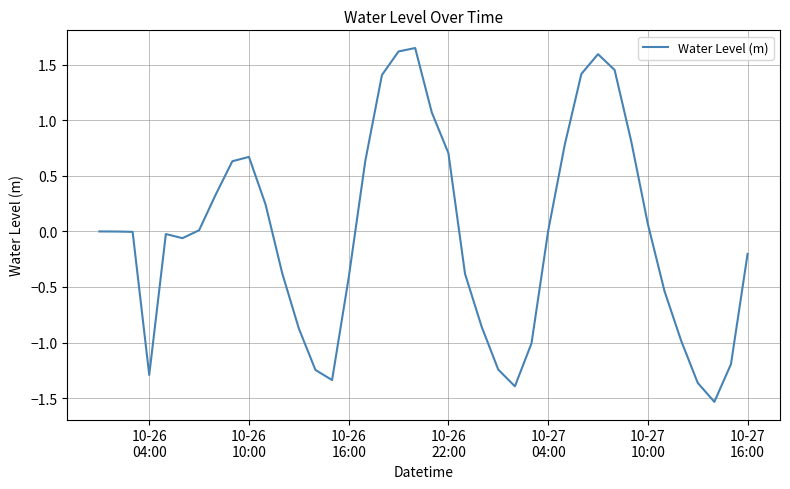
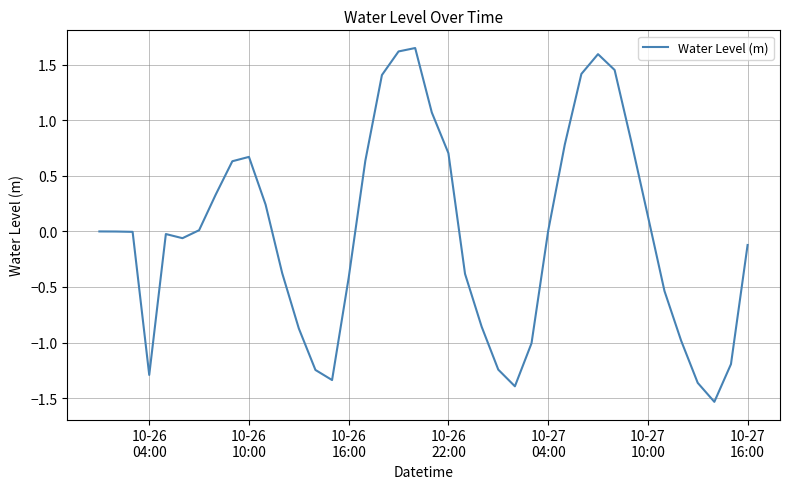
10-27 10:00: 0.07 -> 0.14
10-27 16:00: -0.20 -> -0.12
